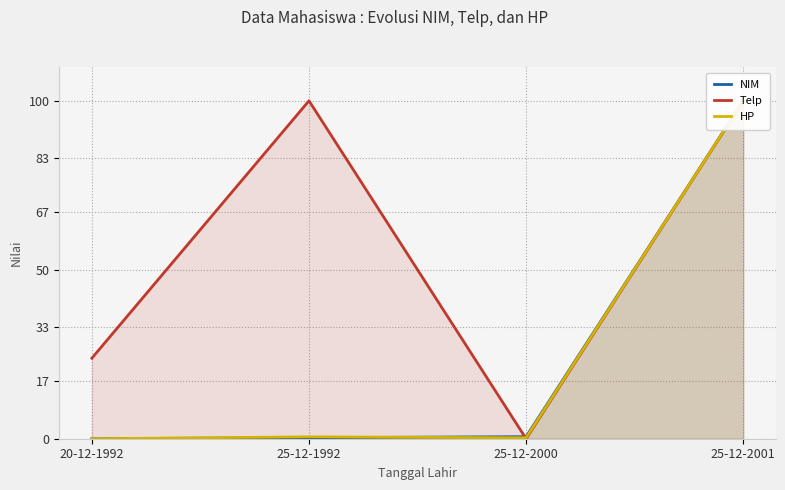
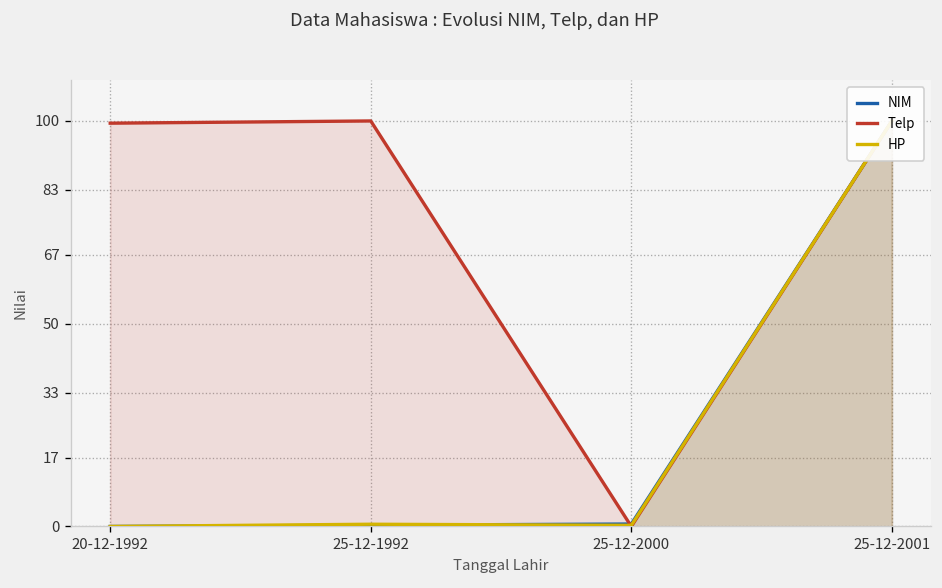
Telp, 20-12-1992: 24 -> 99
